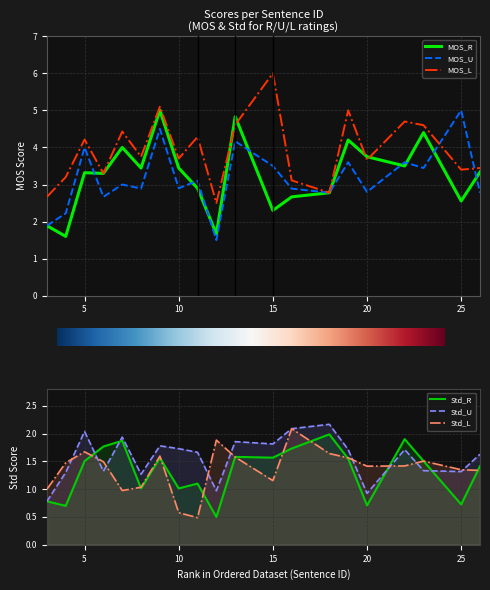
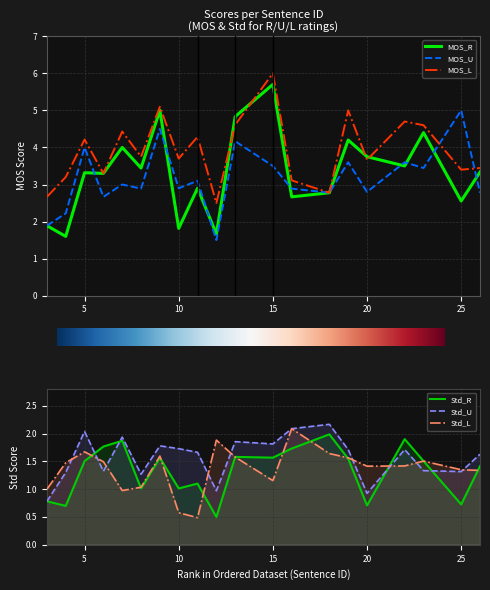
Scores per Sentence ID (MOS & Std for R/U/L ratings), MOS_R, 10: 3.4 -> 1.8
Scores per Sentence ID (MOS & Std for R/U/L ratings), MOS_R, 15: 2.3 -> 5.7
